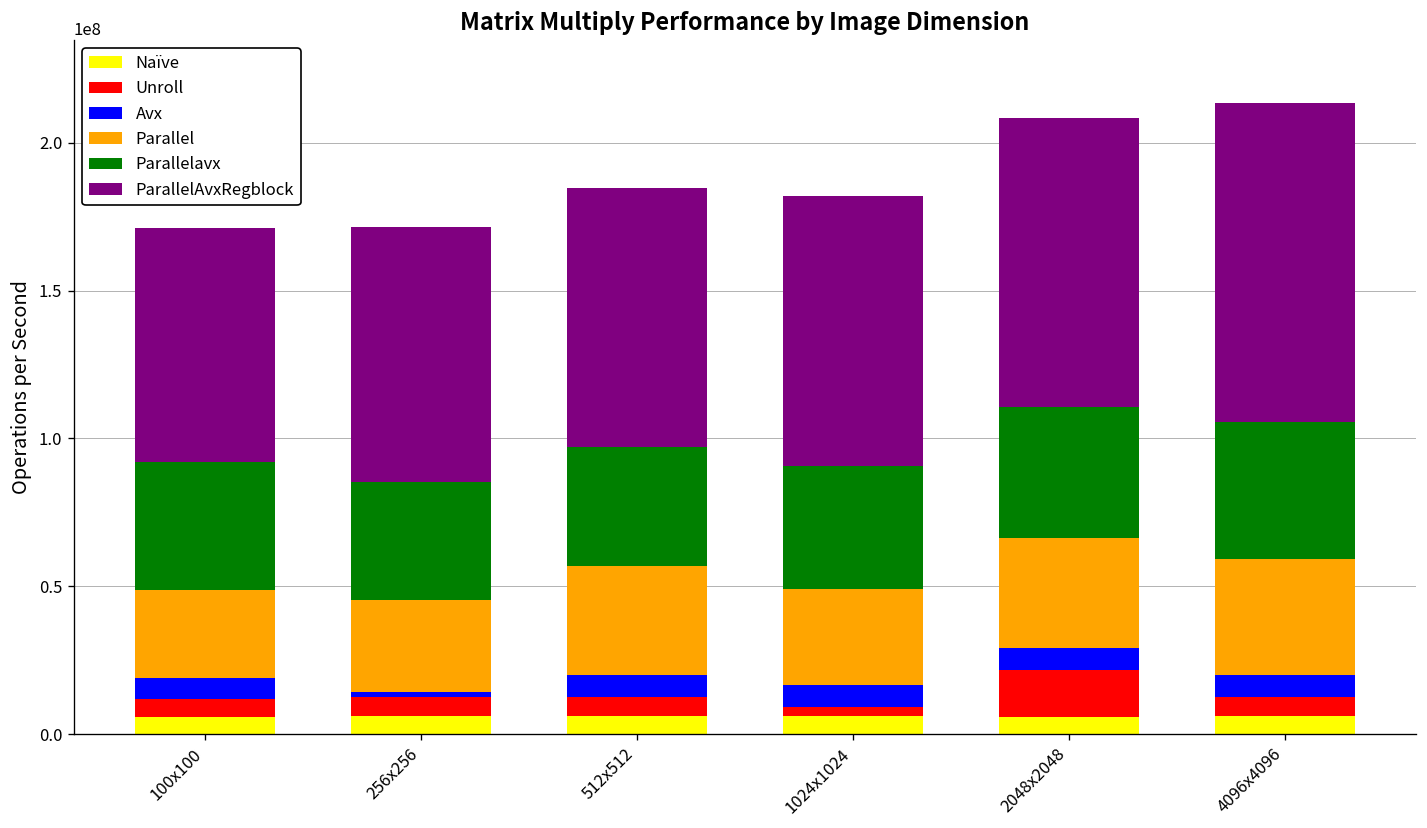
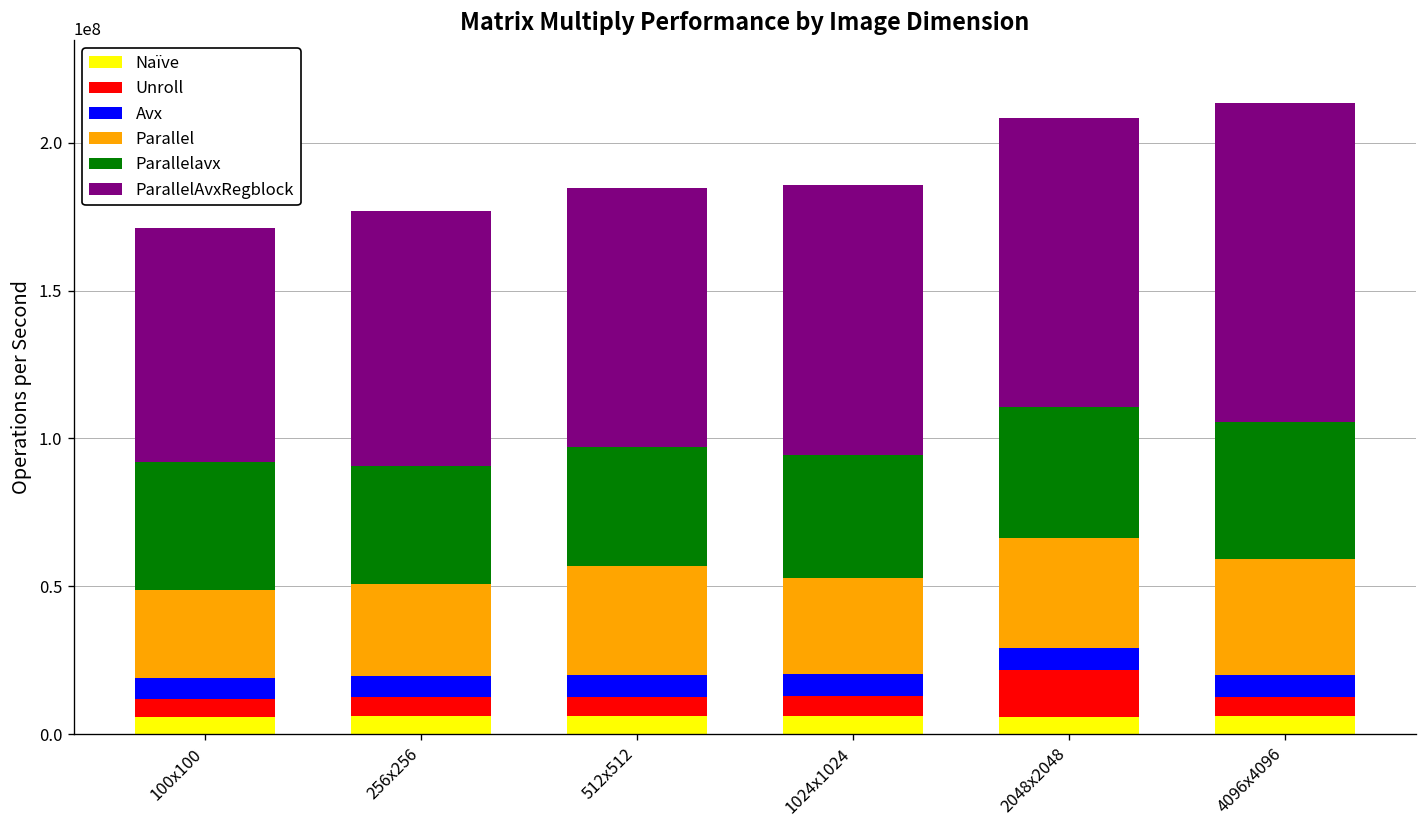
Avx, 256x256: 2000000 -> 7000000
Unroll, 1024x1024: 3000000 -> 7000000
